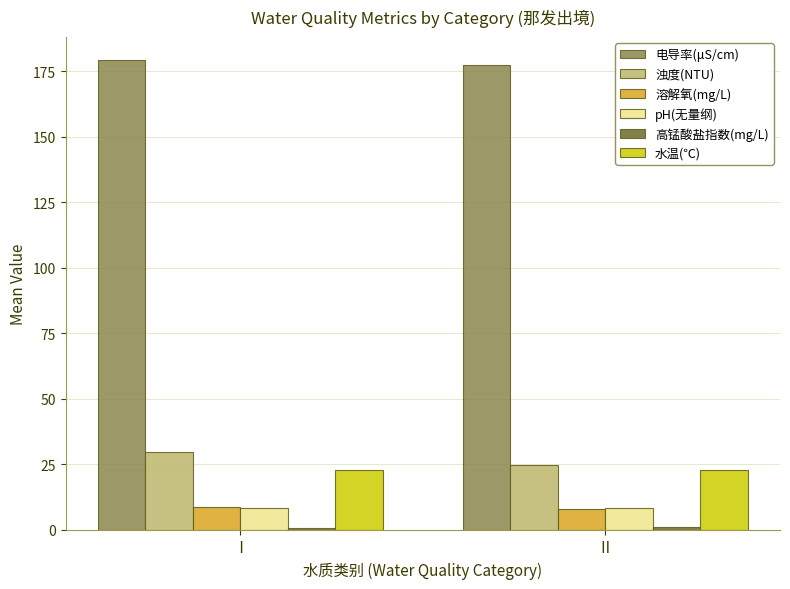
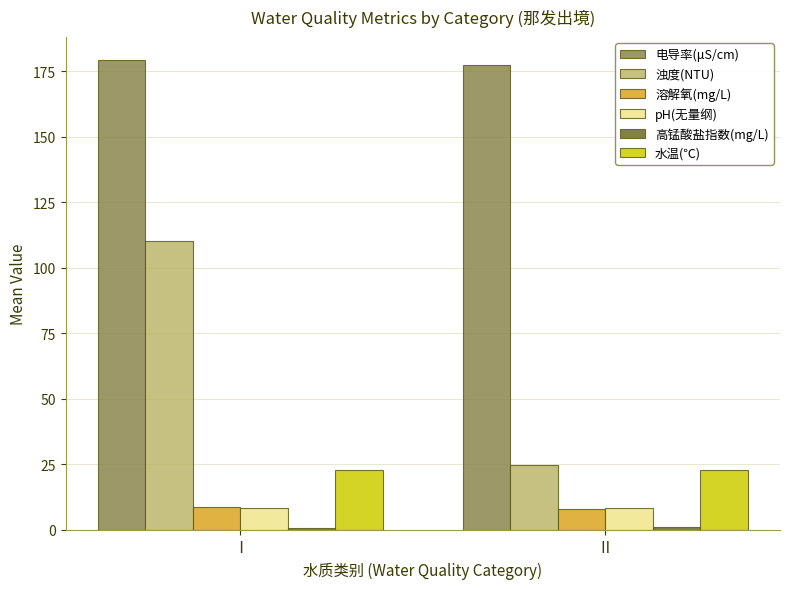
浊度(NTU), Ⅰ: 30 -> 110
